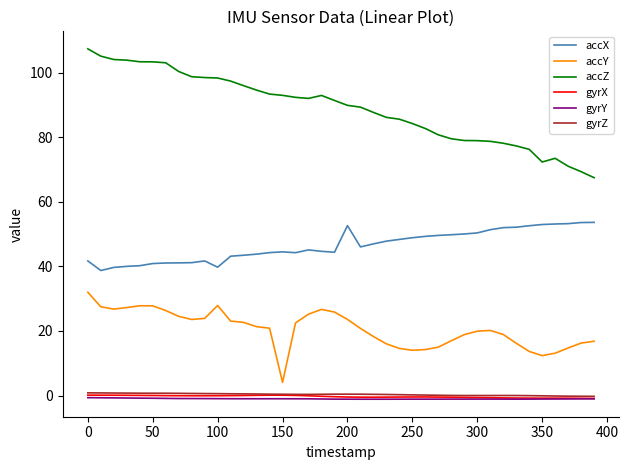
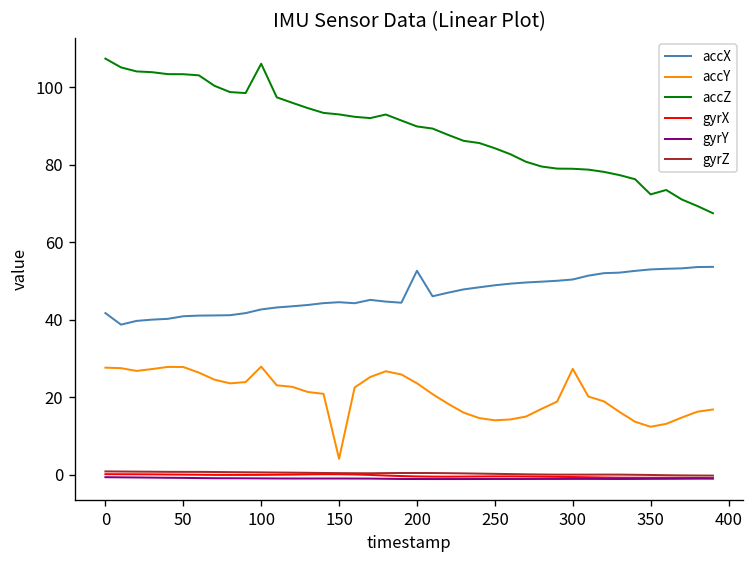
accY, 0: 32 -> 28
accX, 100: 40 -> 43
accZ, 100: 98 -> 106
accY, 300: 20 -> 27
